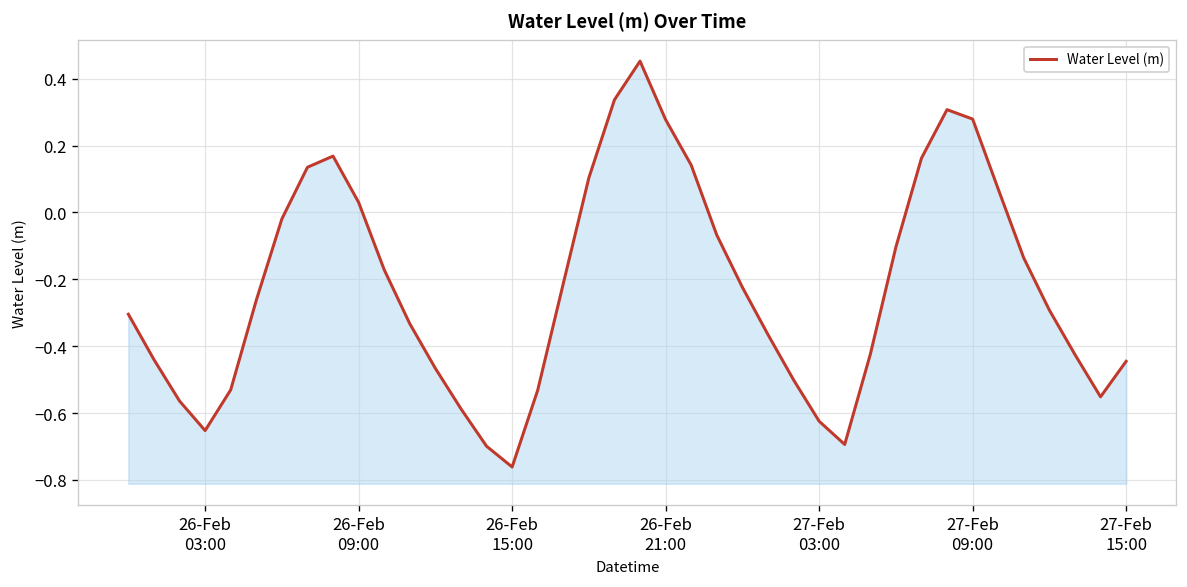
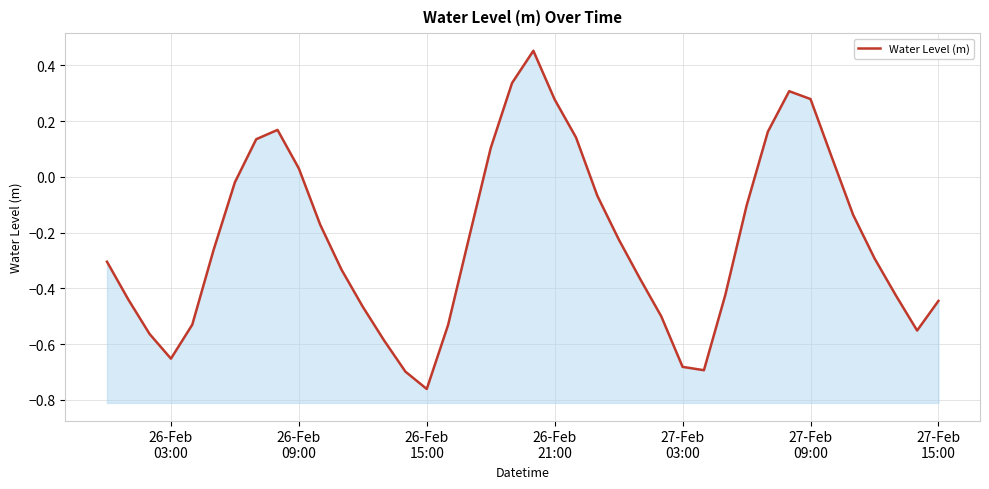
27-Feb 03:00: -0.62 -> -0.68
